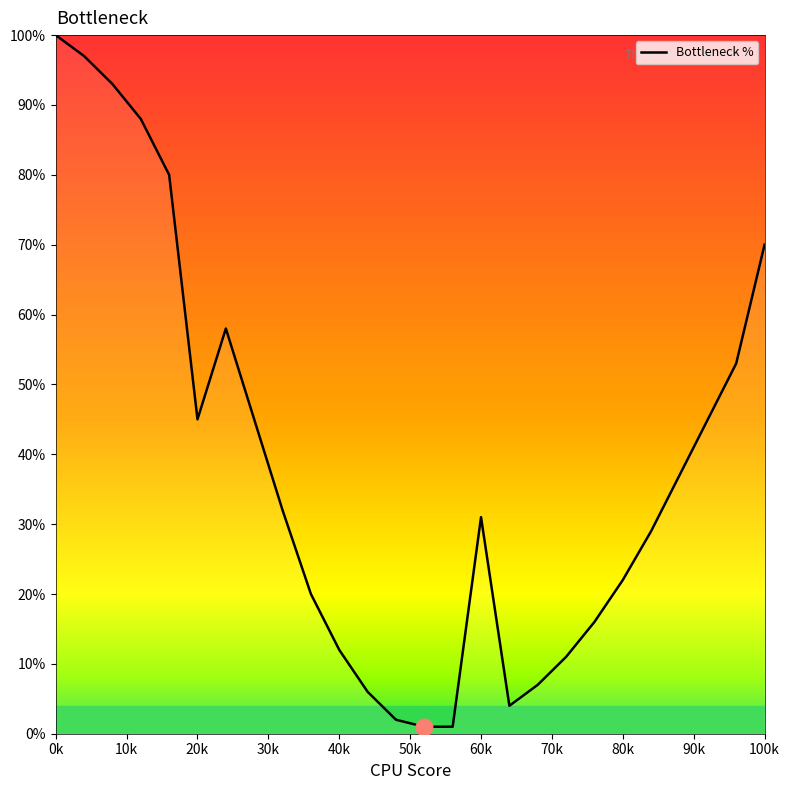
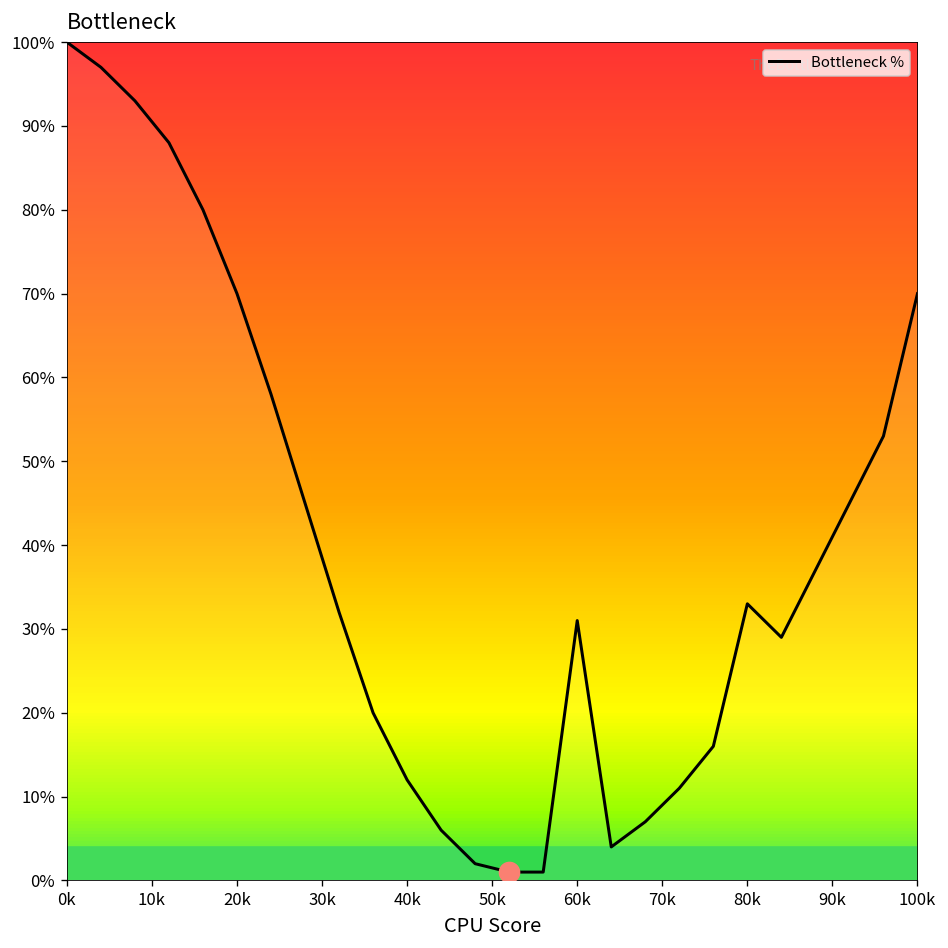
Bottleneck %, 20k: 45% -> 70%
Bottleneck %, 80k: 22% -> 33%
